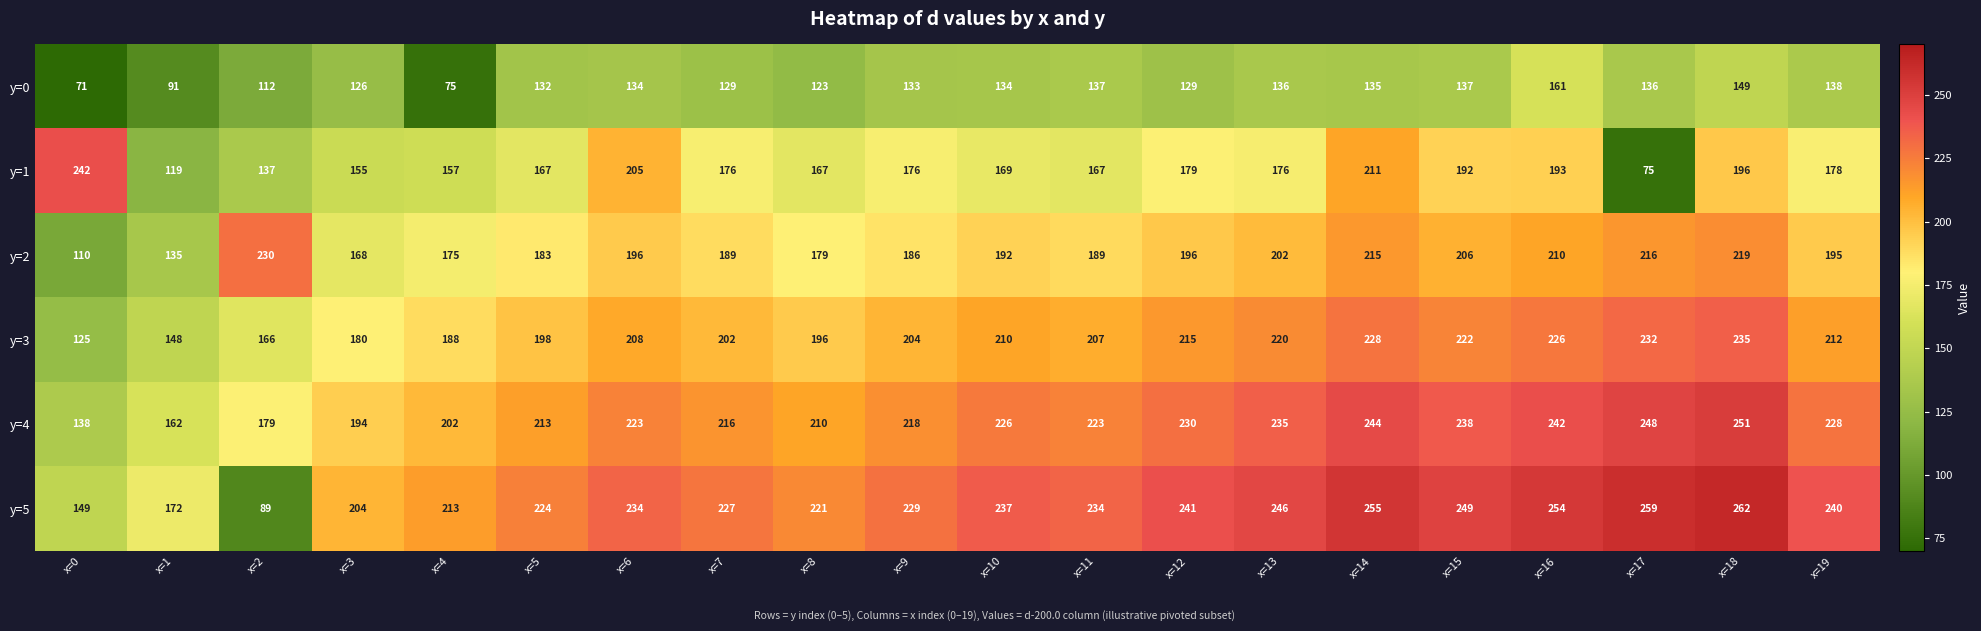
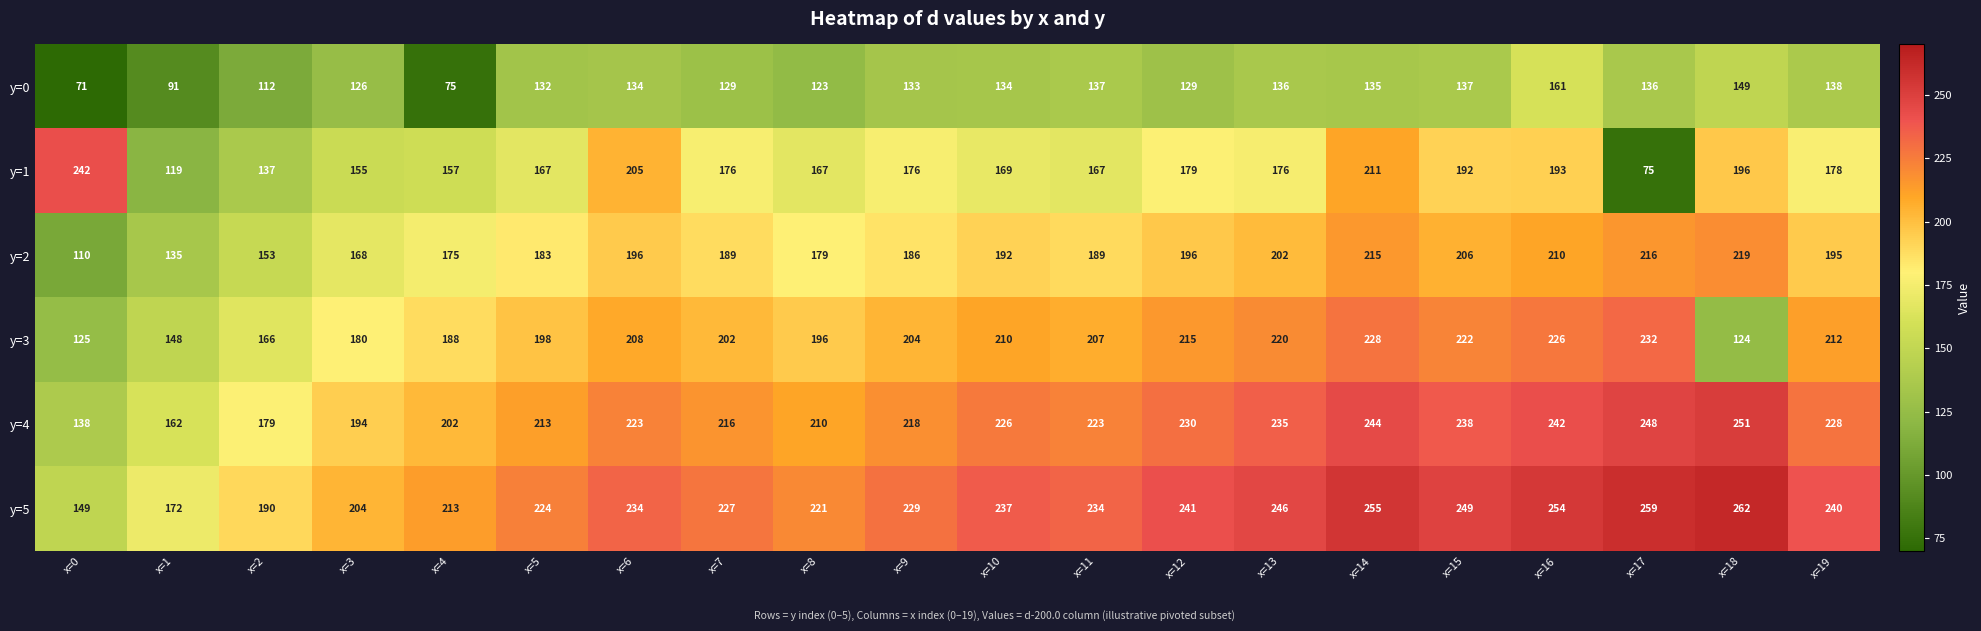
y=2, x=2: 230 -> 153
y=3, x=18: 235 -> 124
y=5, x=2: 89 -> 190
